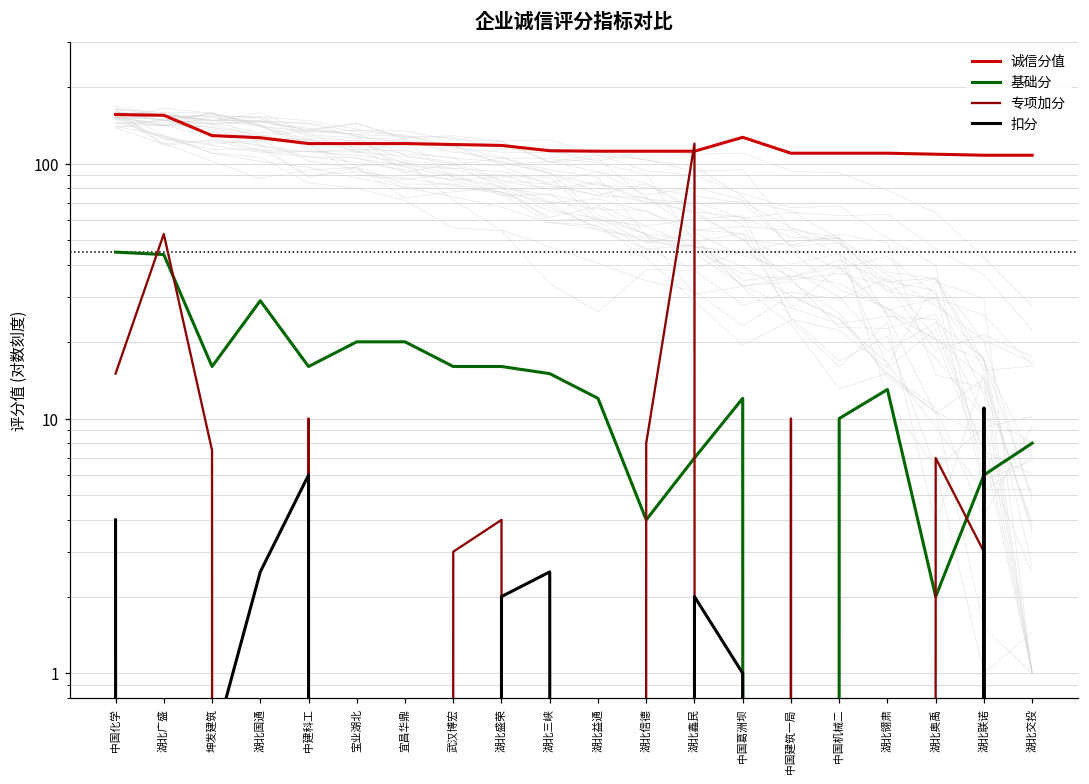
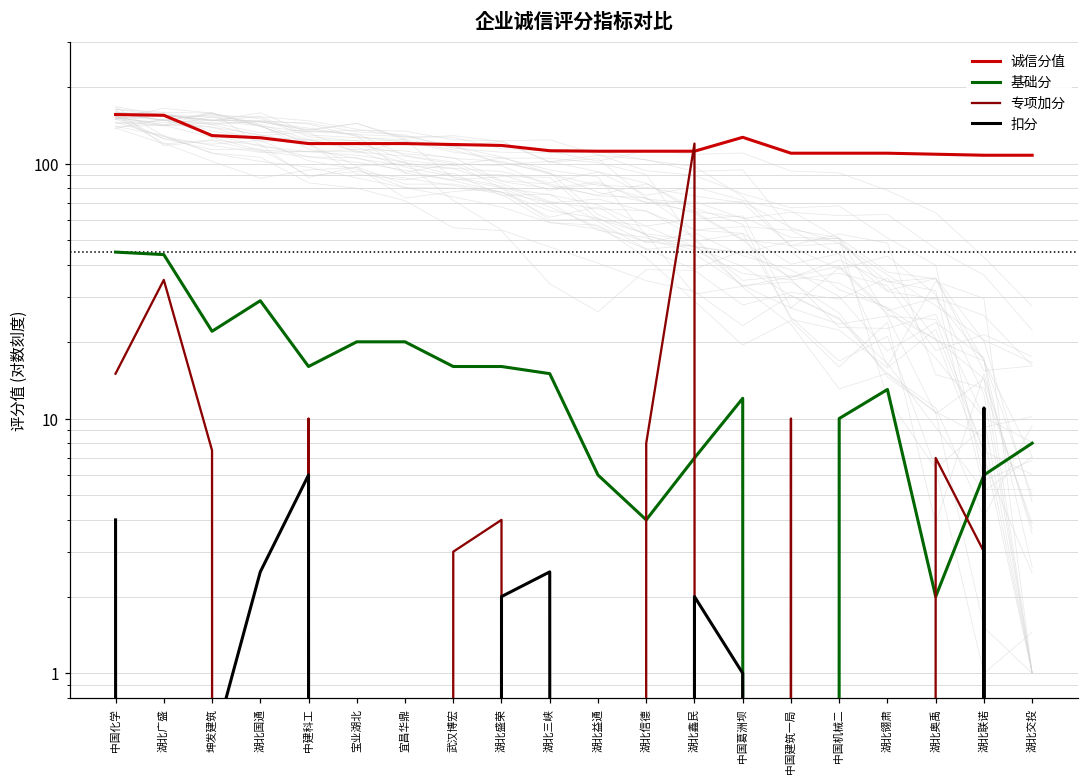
专项加分, 湖北广盛: 53 -> 35
基础分, 坤发建筑: 16 -> 22
基础分, 湖北益通: 12 -> 6
